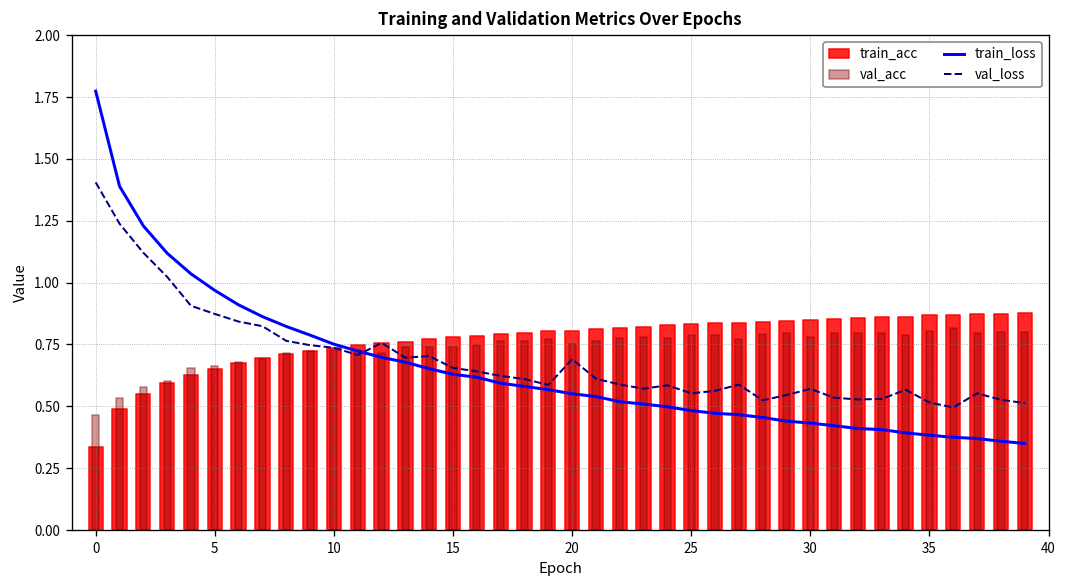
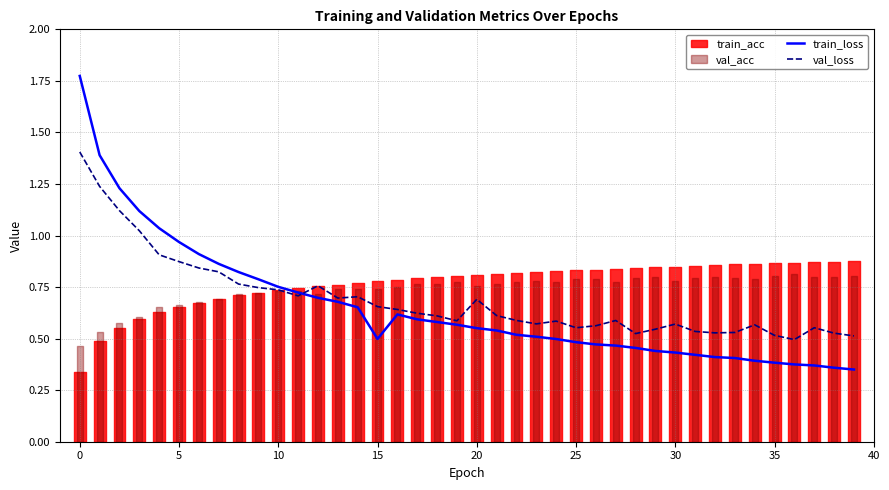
train_loss, 15: 0.63 -> 0.50
